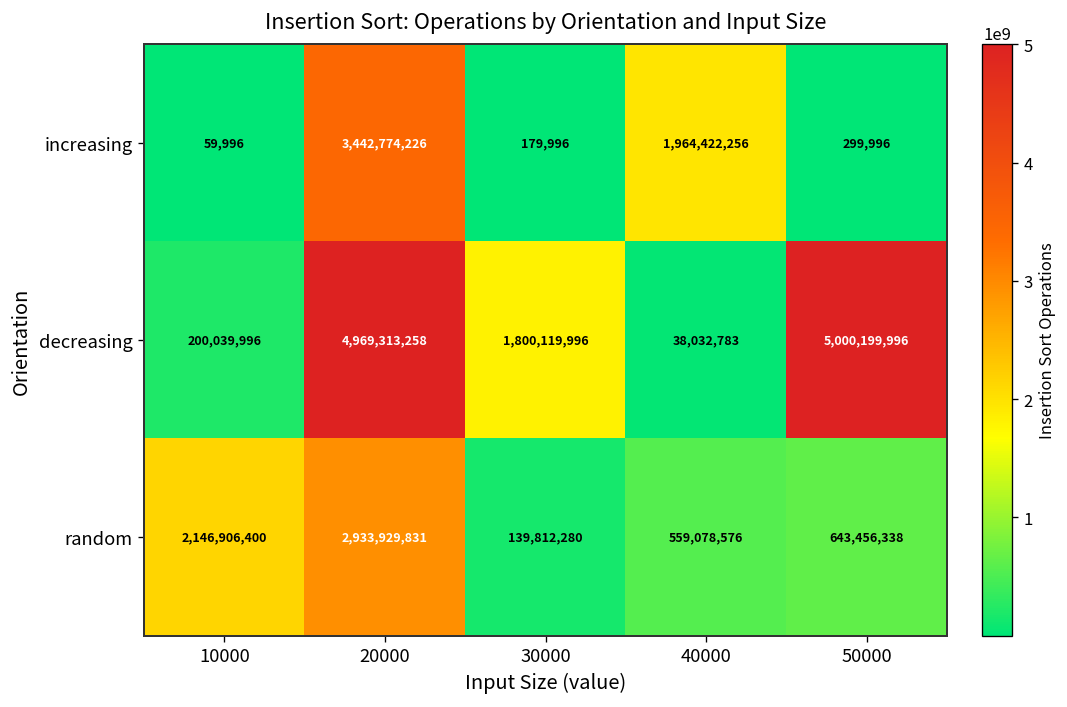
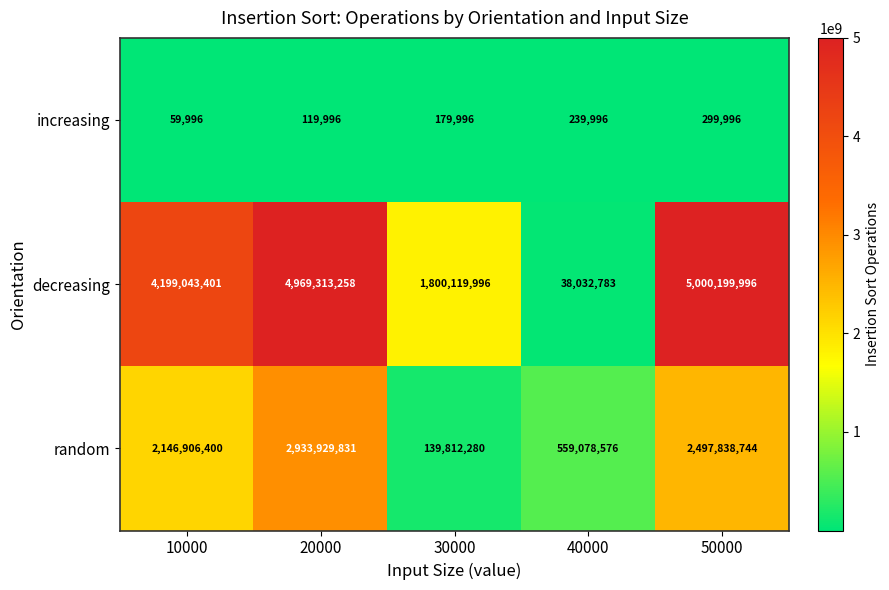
increasing, 20000: 3,442,774,226 -> 119,996
increasing, 40000: 1,964,422,256 -> 239,996
decreasing, 10000: 200,039,996 -> 4,199,043,401
random, 50000: 643,456,338 -> 2,497,838,744
